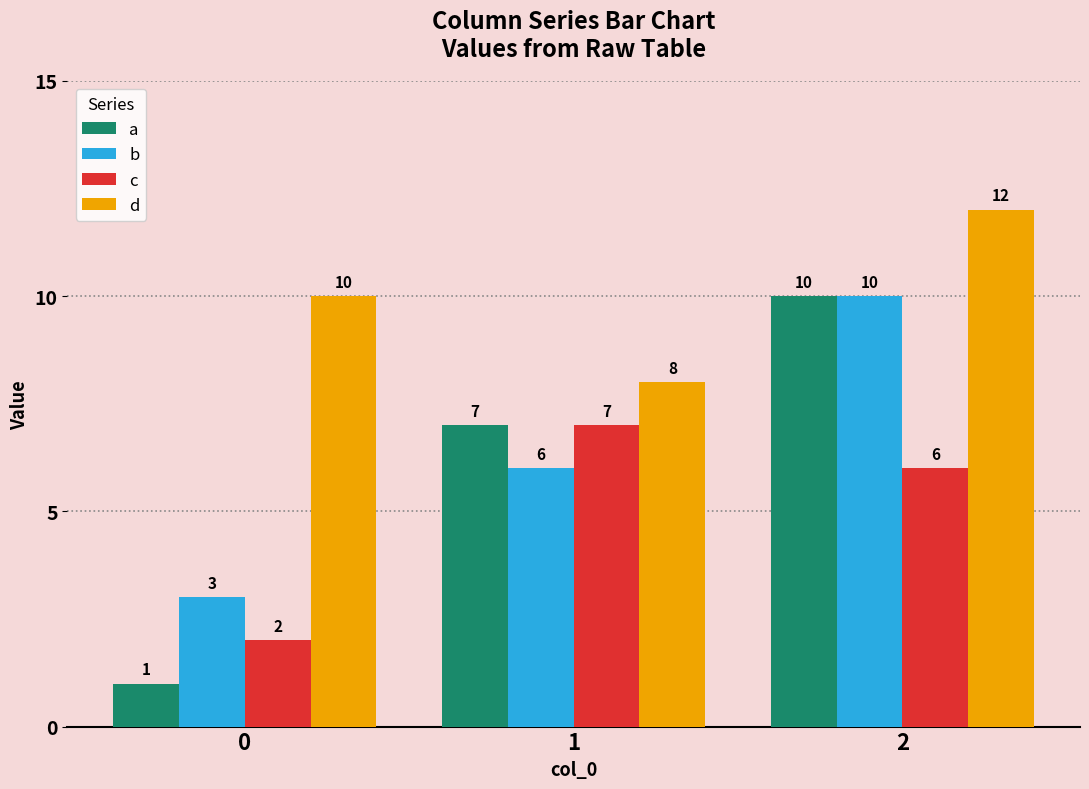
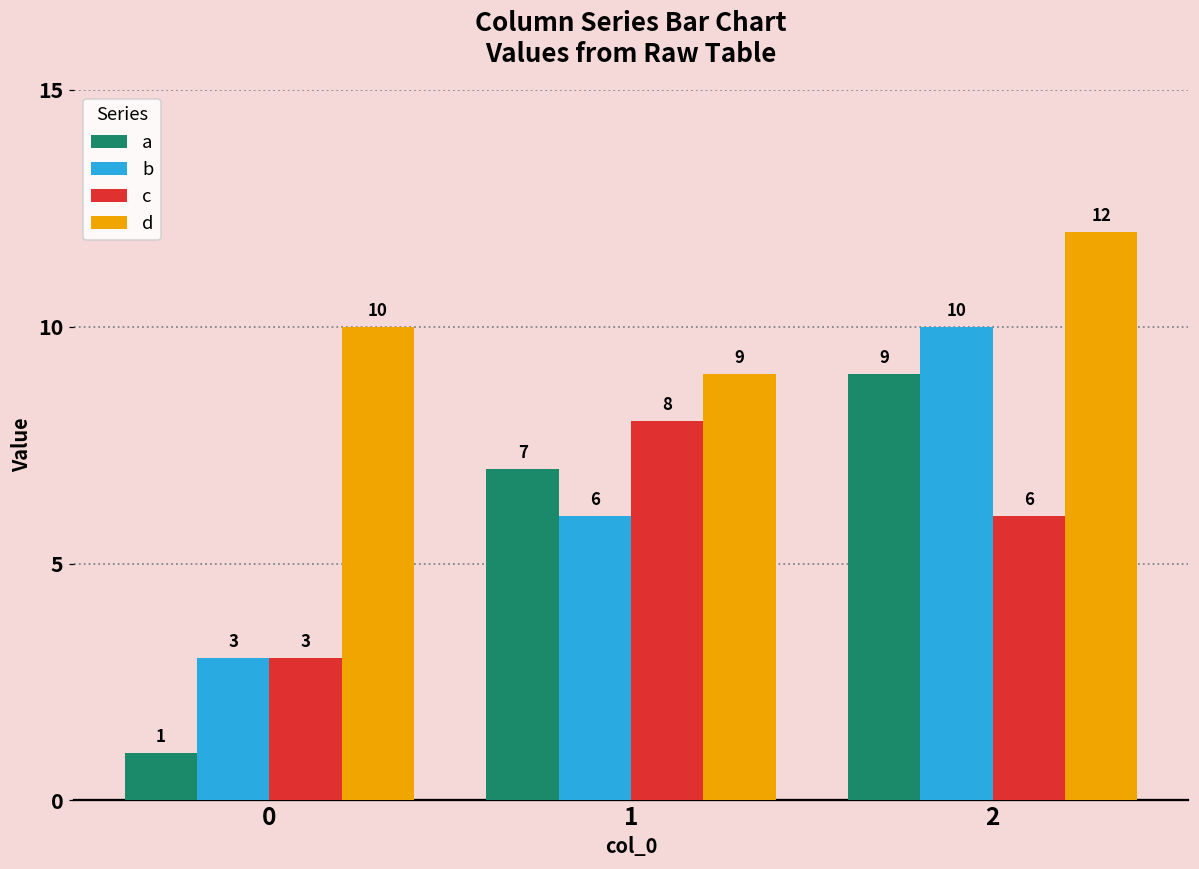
c, 0: 2 -> 3
c, 1: 7 -> 8
d, 1: 8 -> 9
a, 2: 10 -> 9
